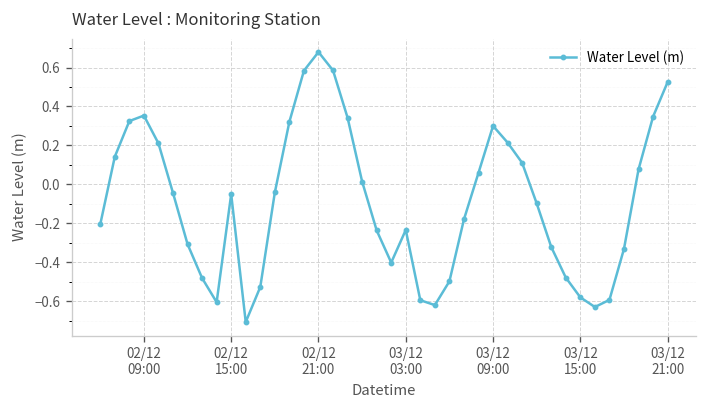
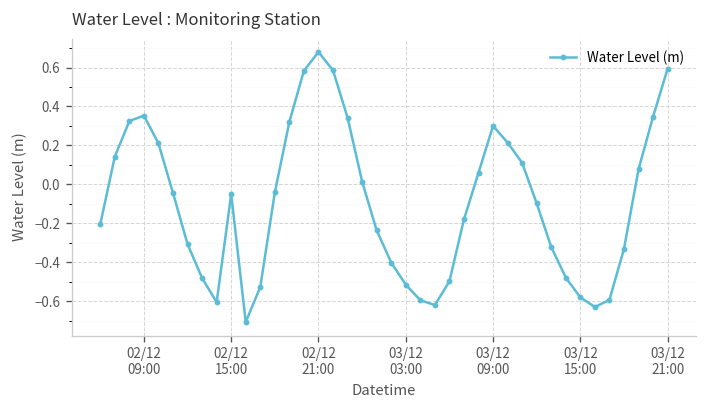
03/12 03:00: -0.23 -> -0.52
03/12 21:00: 0.53 -> 0.59
